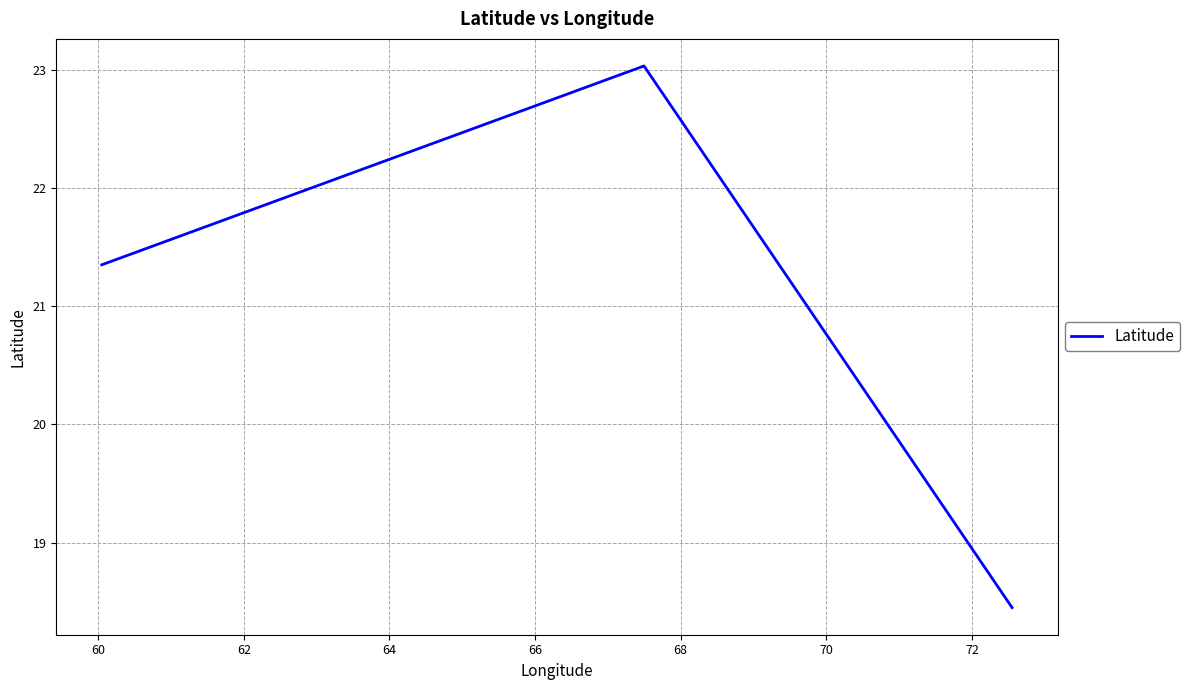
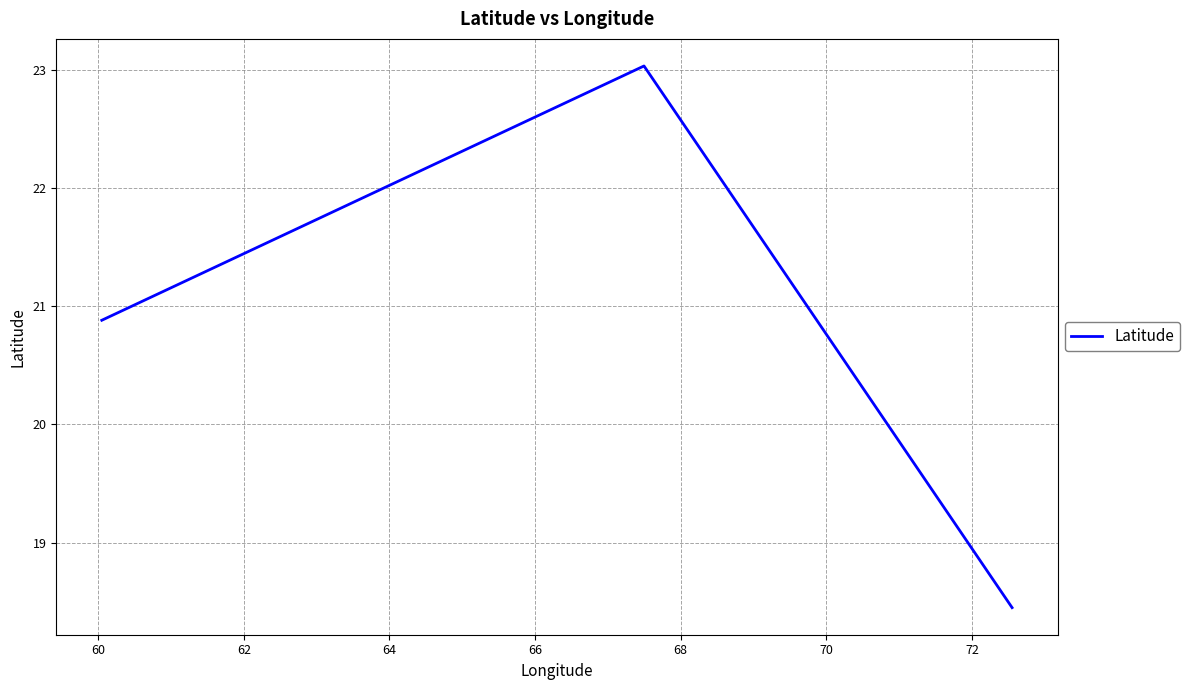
60: 21.35 -> 20.88
